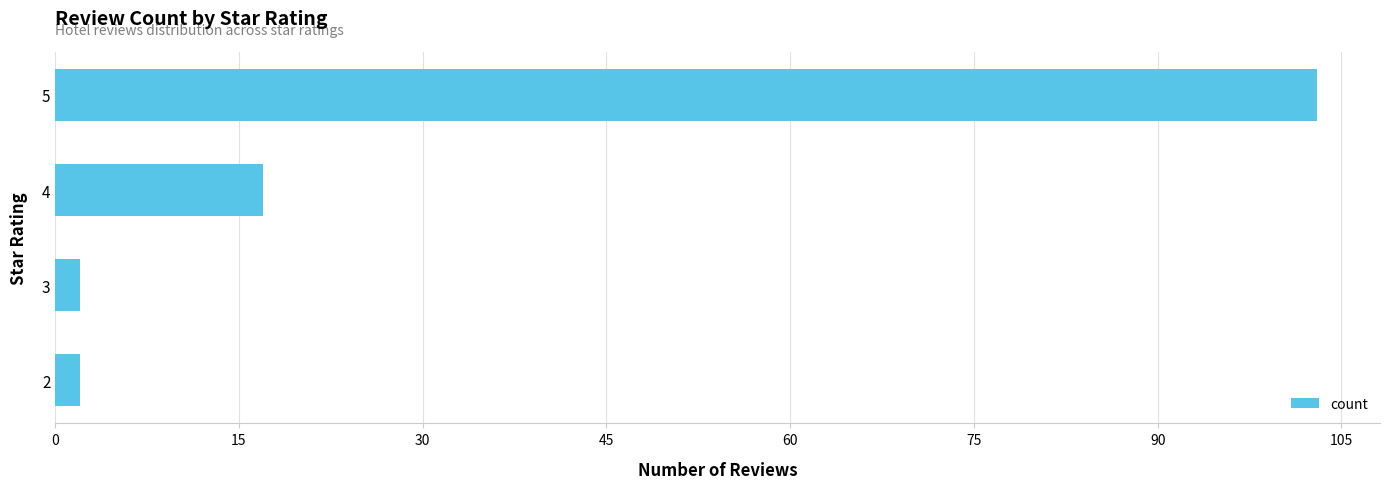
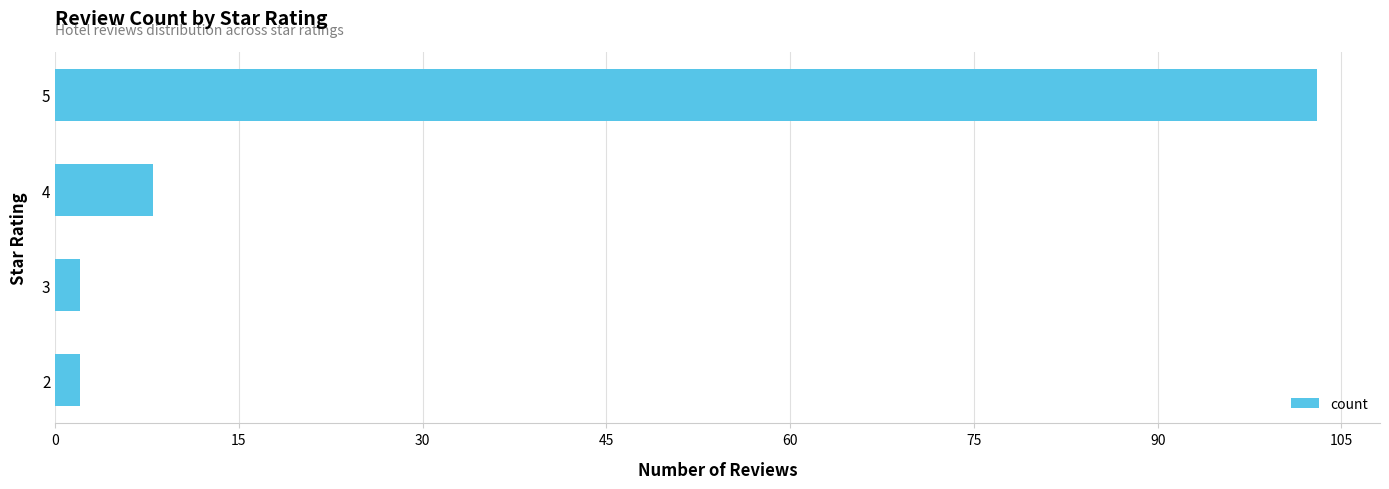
4: 17 -> 8
